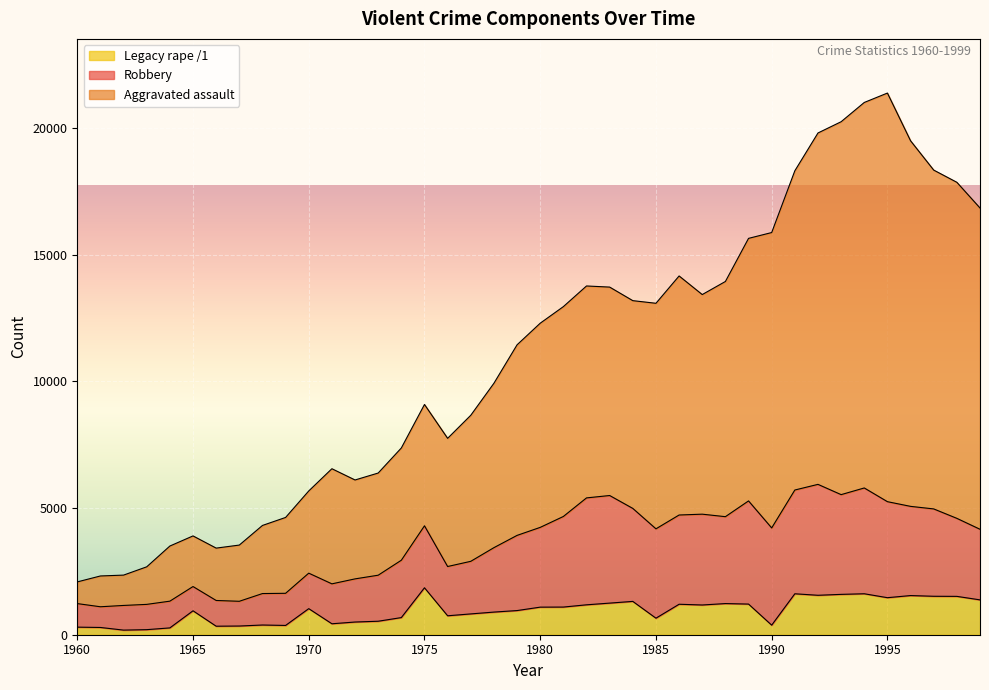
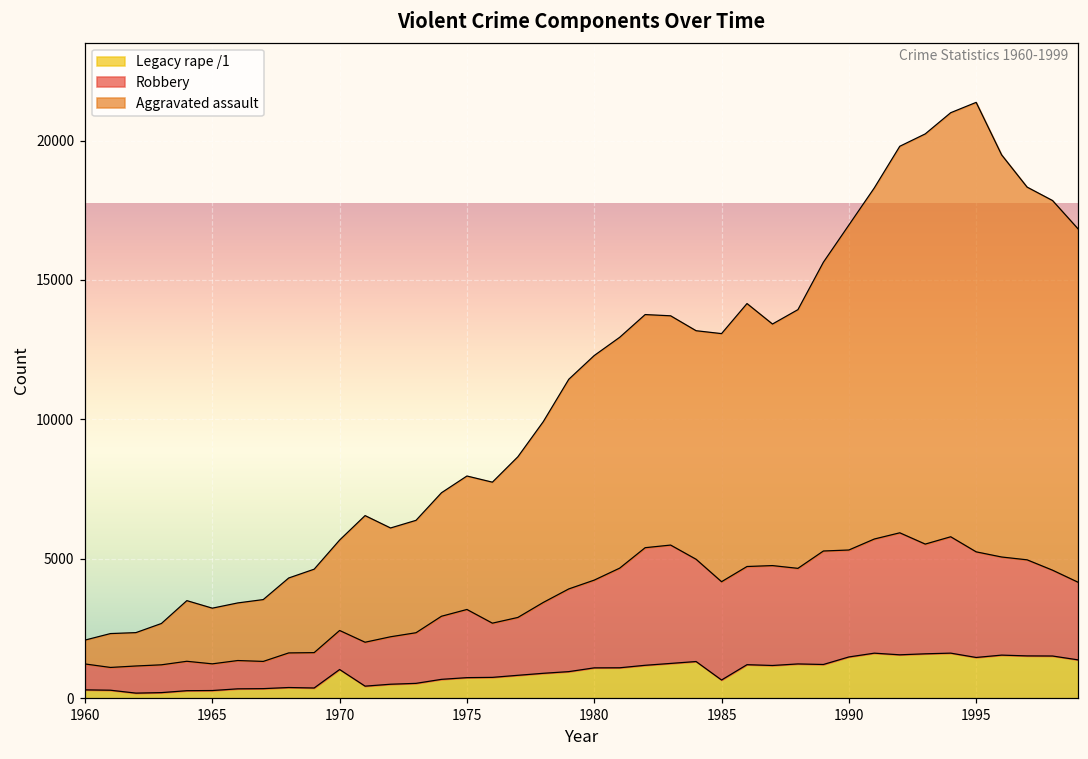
Legacy rape /1, 1965: 900 -> 300
Legacy rape /1, 1975: 1900 -> 700
Legacy rape /1, 1990: 400 -> 1500
